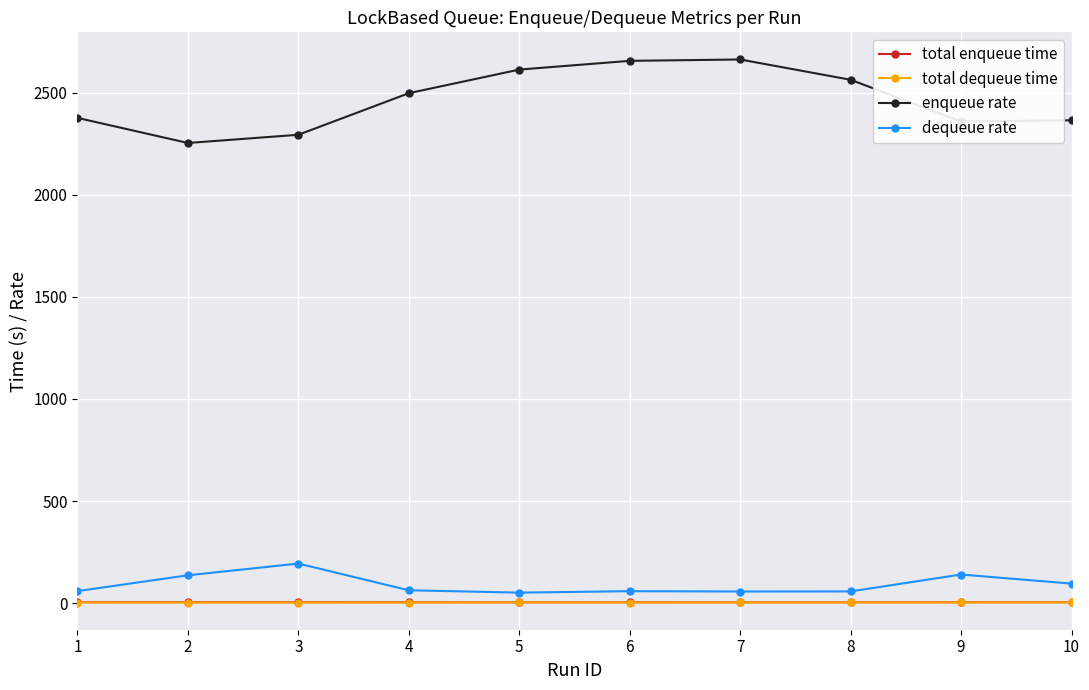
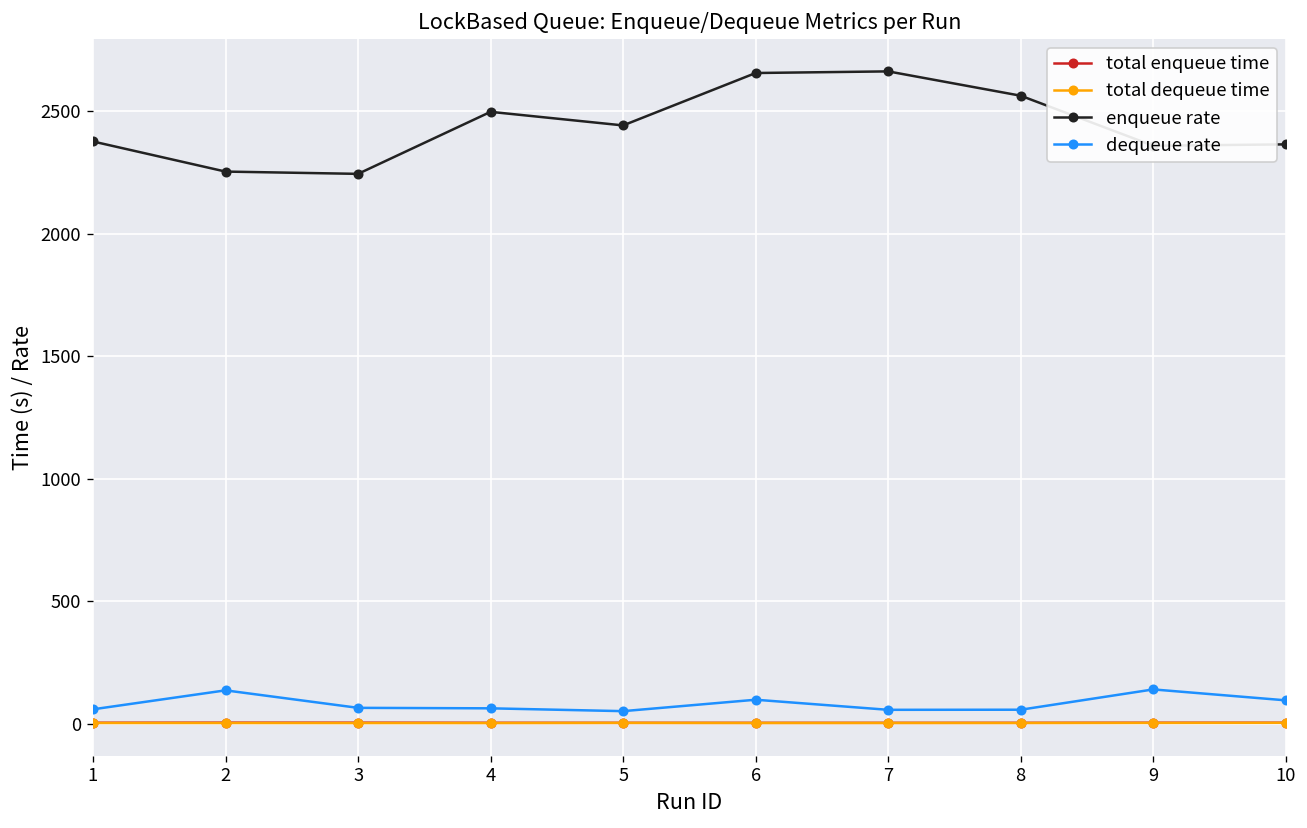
enqueue rate, 3: 2290 -> 2240
dequeue rate, 3: 190 -> 70
enqueue rate, 5: 2610 -> 2440
dequeue rate, 6: 60 -> 100
